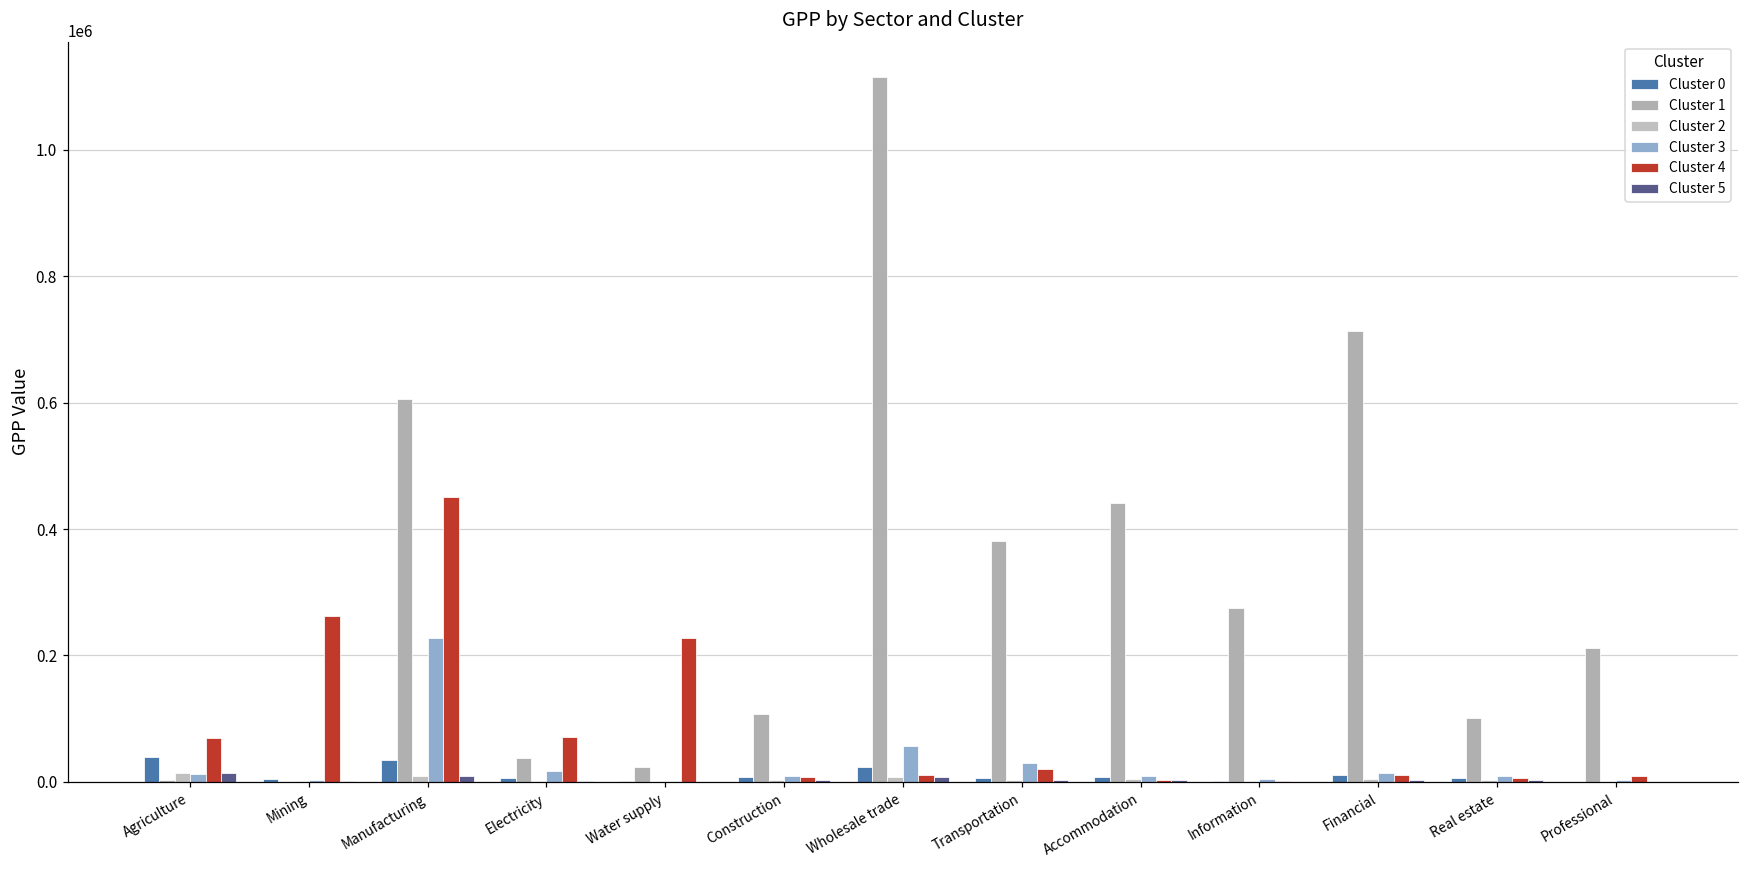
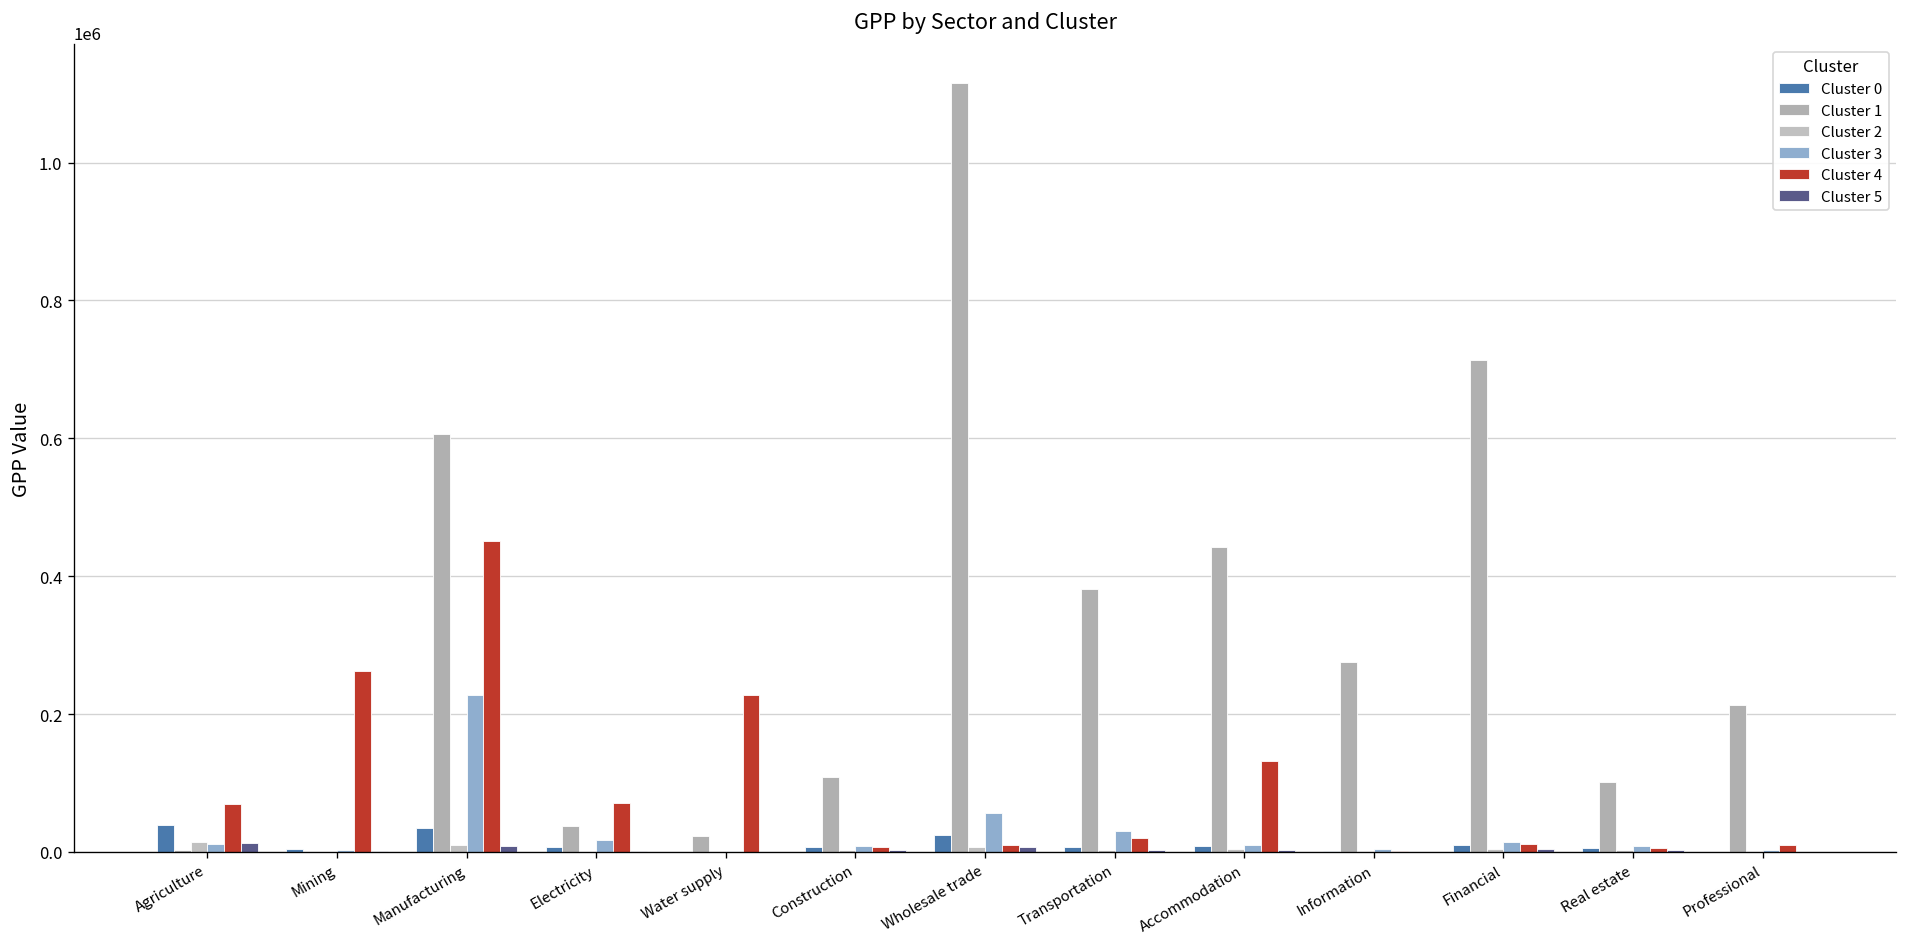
Cluster 4, Accommodation: 0 -> 130000
